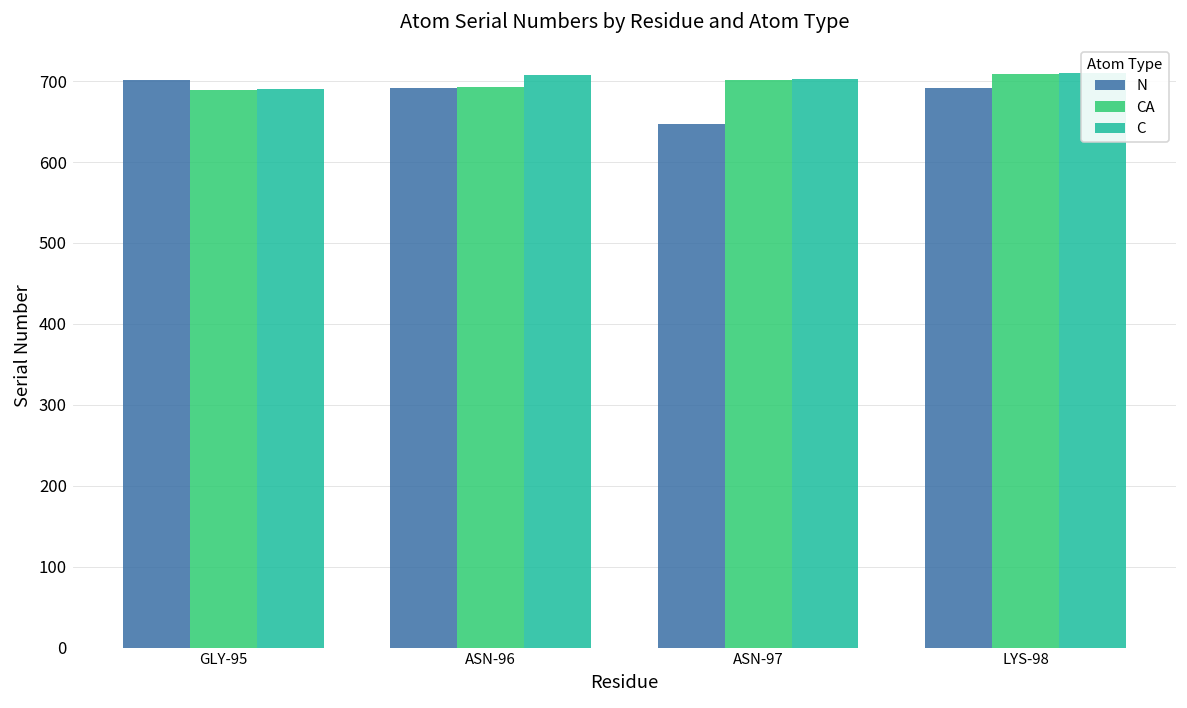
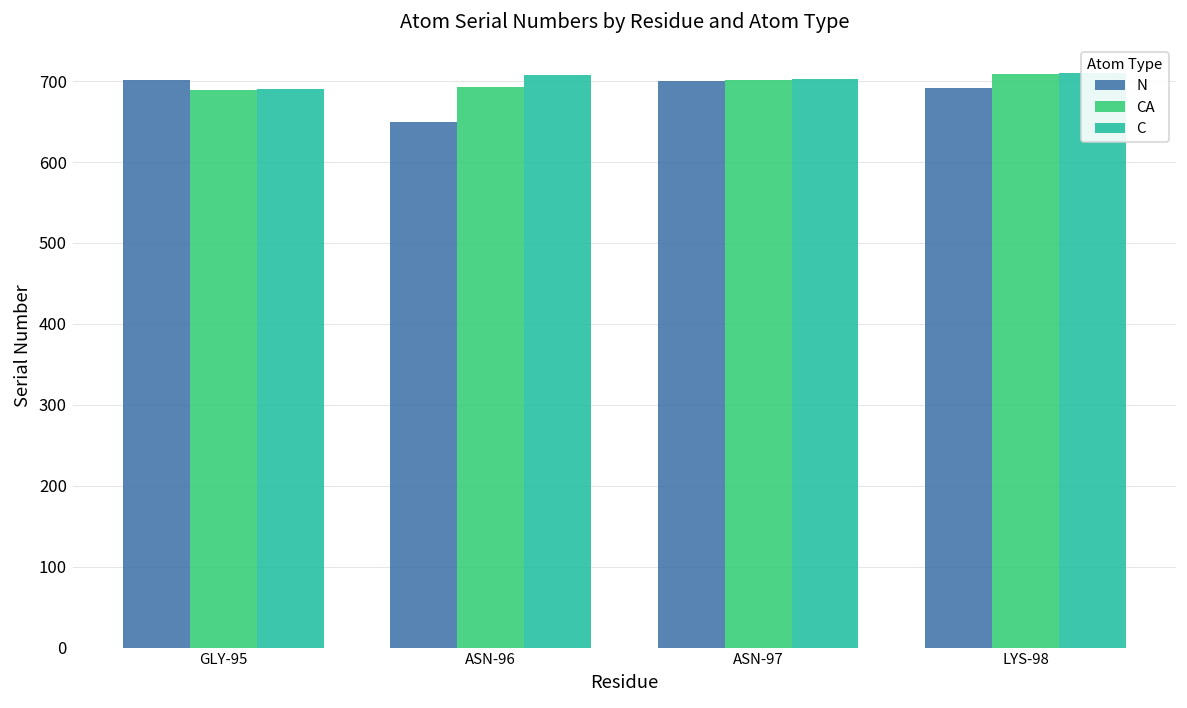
N, ASN-96: 690 -> 650
N, ASN-97: 650 -> 700
